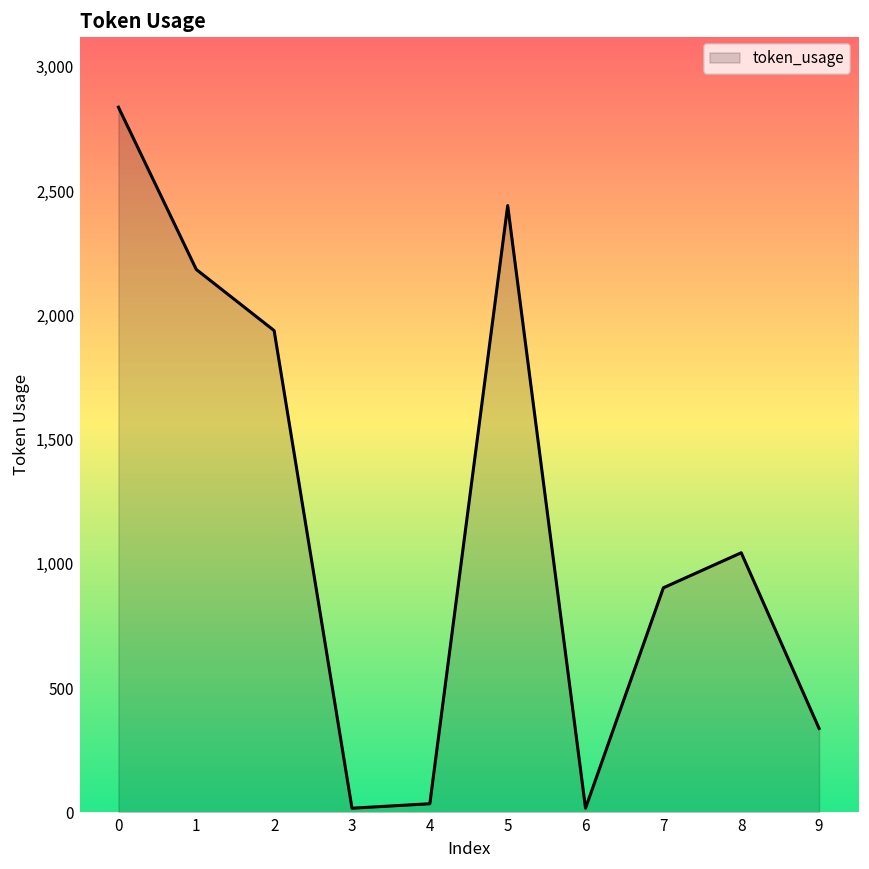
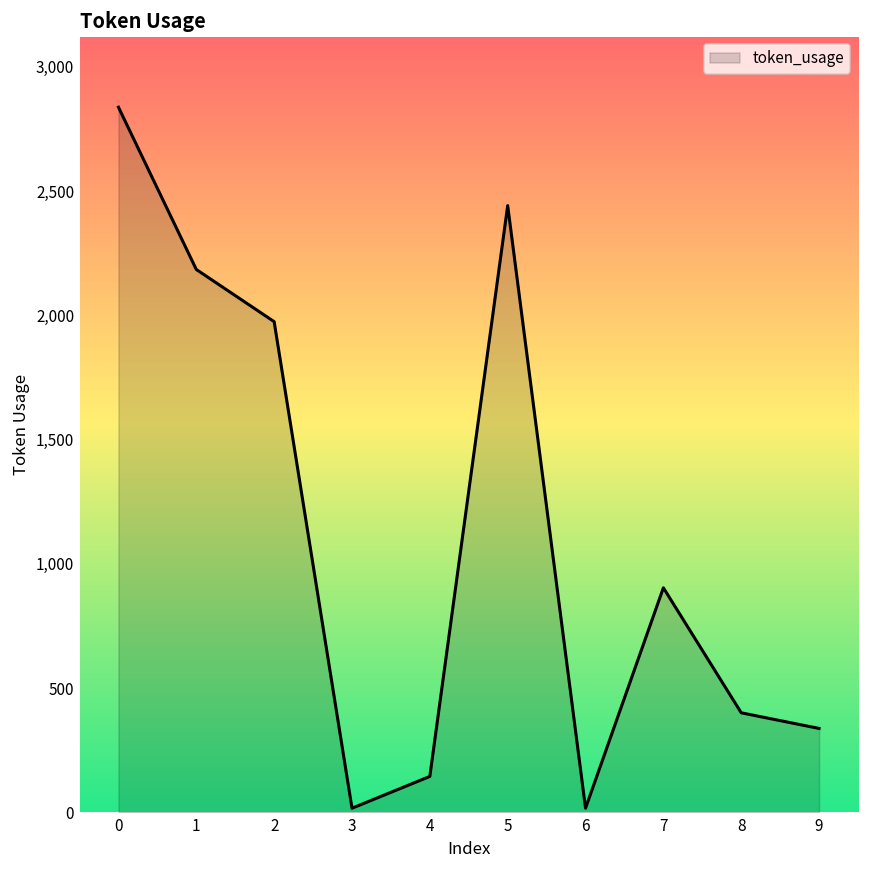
2: 1,940 -> 1,980
4: 40 -> 150
8: 1,050 -> 400
